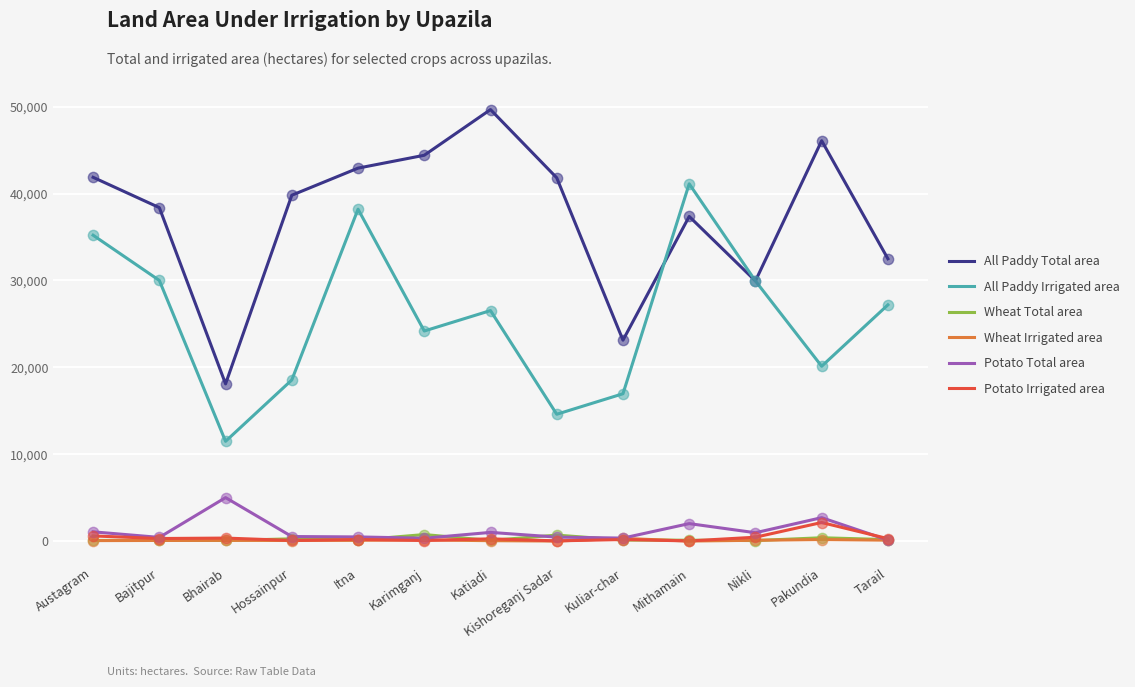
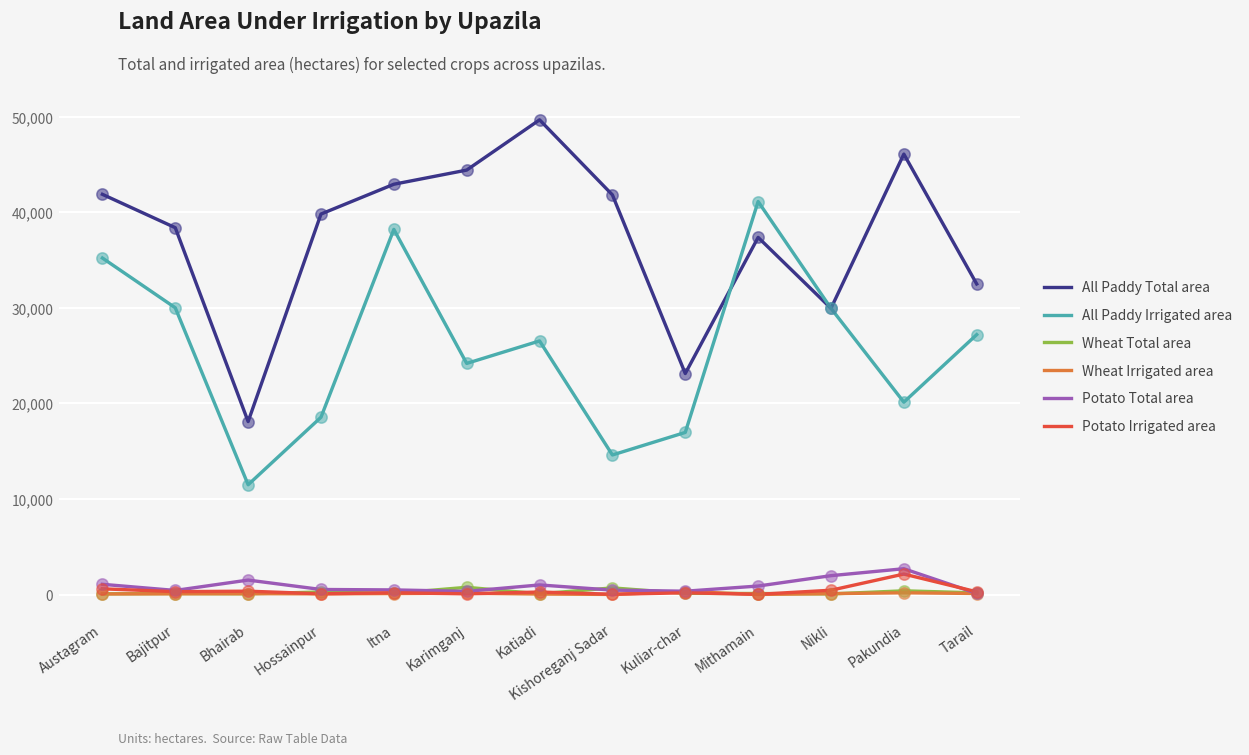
Potato Total area, Bhairab: 5,000 -> 2,000
Potato Total area, Mithamain: 2,000 -> 1,000
Potato Total area, Nikli: 1,000 -> 2,000
